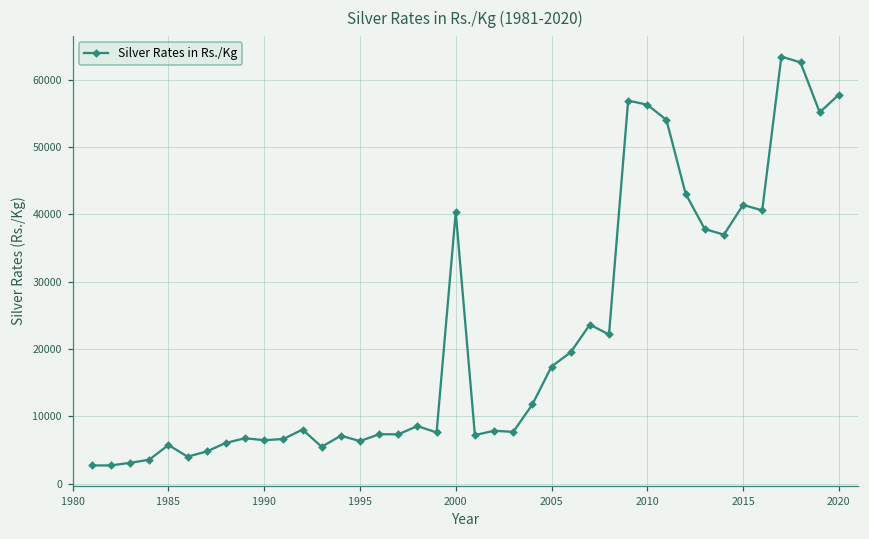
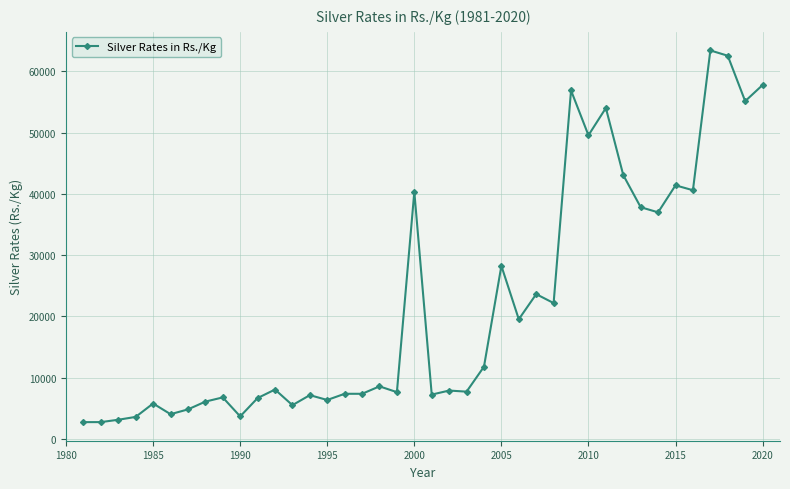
1990: 6000 -> 4000
2005: 17000 -> 28000
2010: 56000 -> 50000
